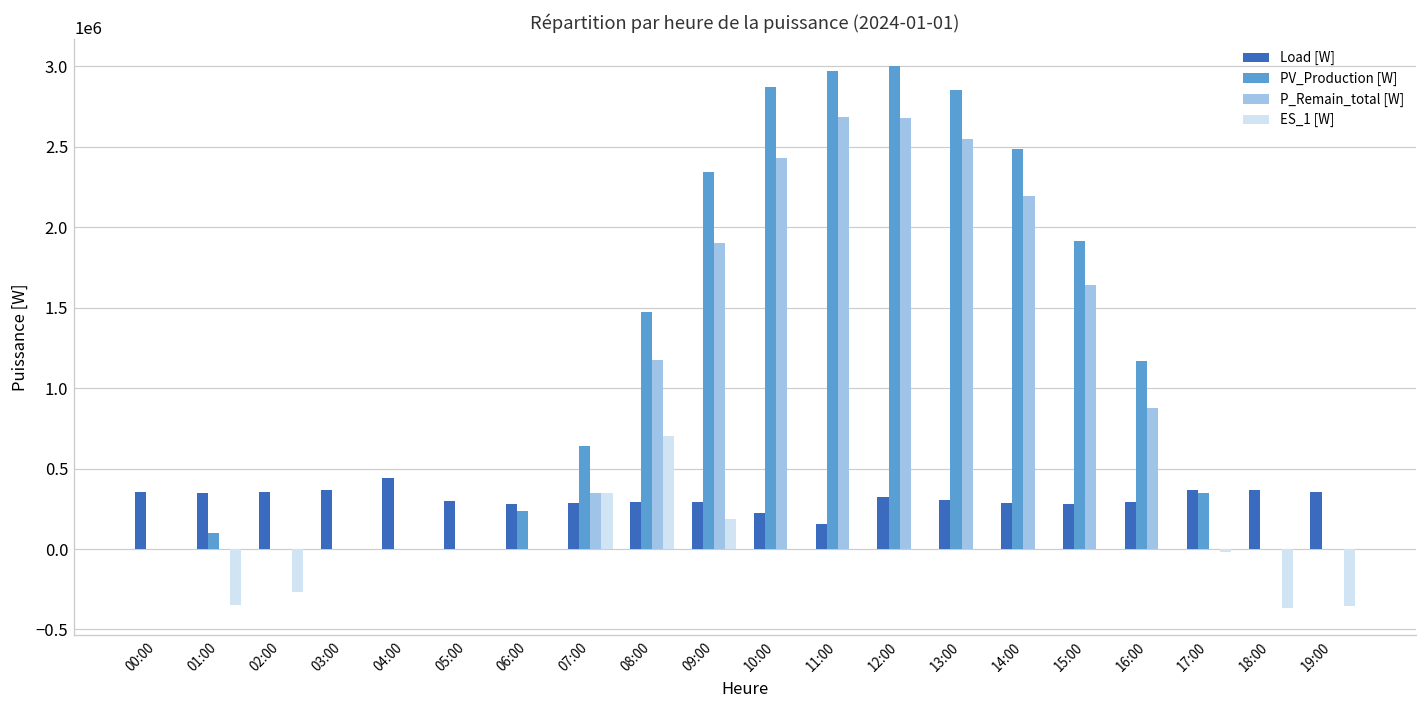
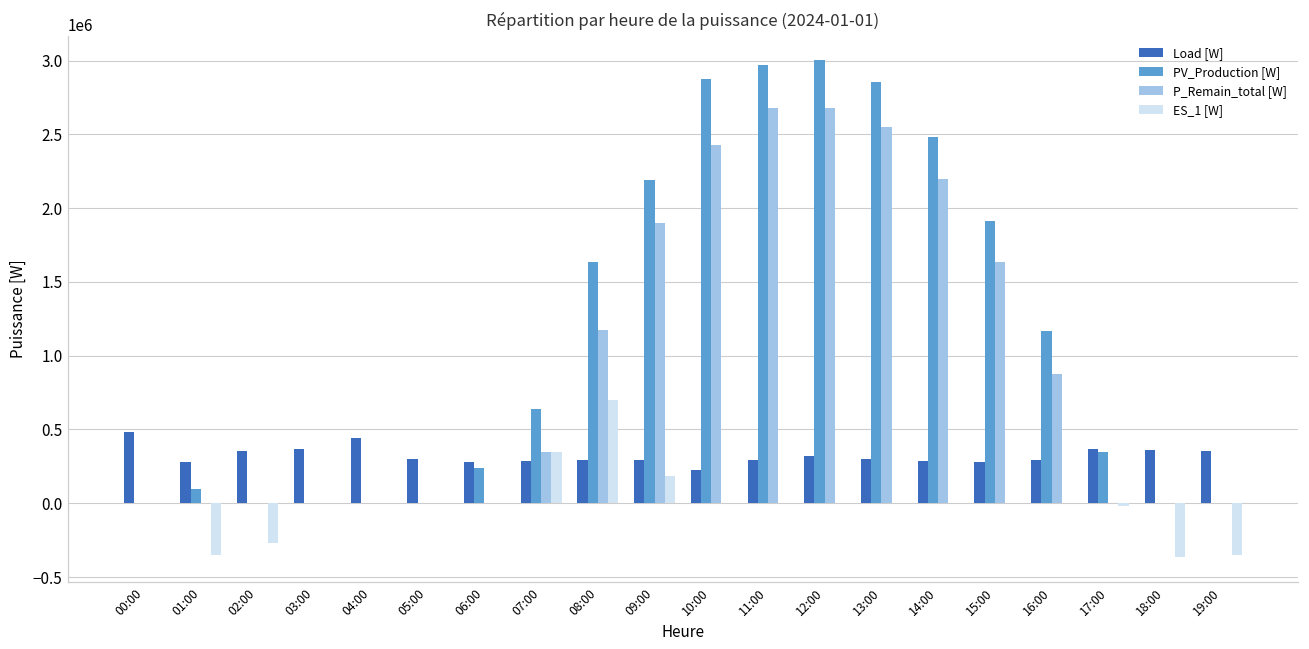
Load [W], 00:00: 350000 -> 480000
Load [W], 01:00: 350000 -> 280000
PV_Production [W], 08:00: 1470000 -> 1640000
PV_Production [W], 09:00: 2340000 -> 2190000
Load [W], 11:00: 150000 -> 290000
